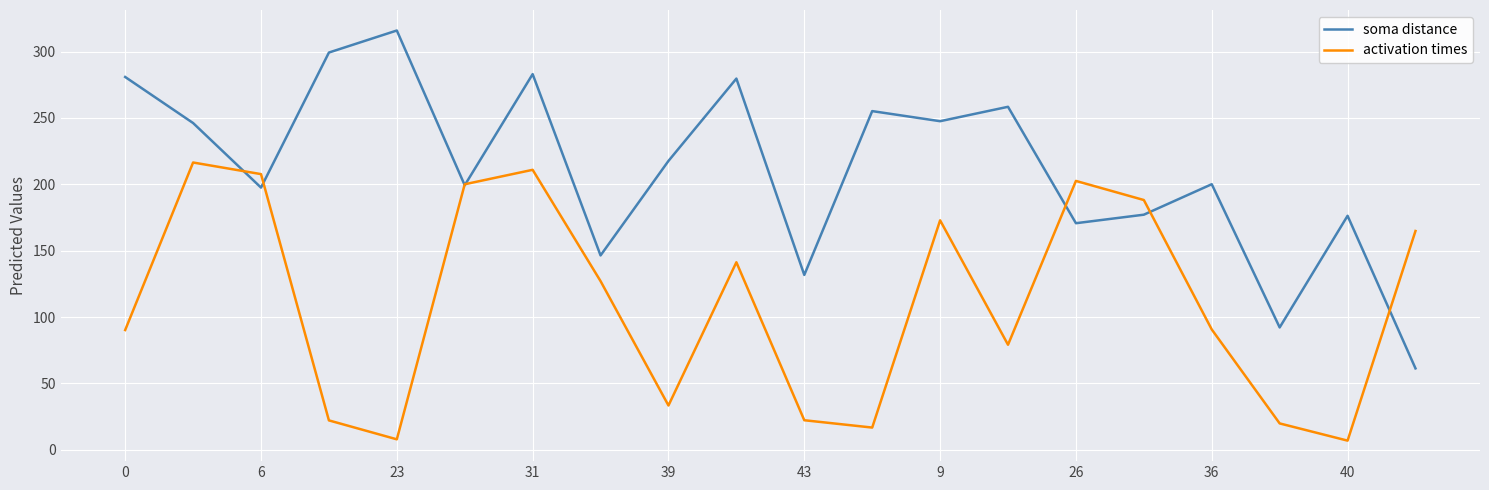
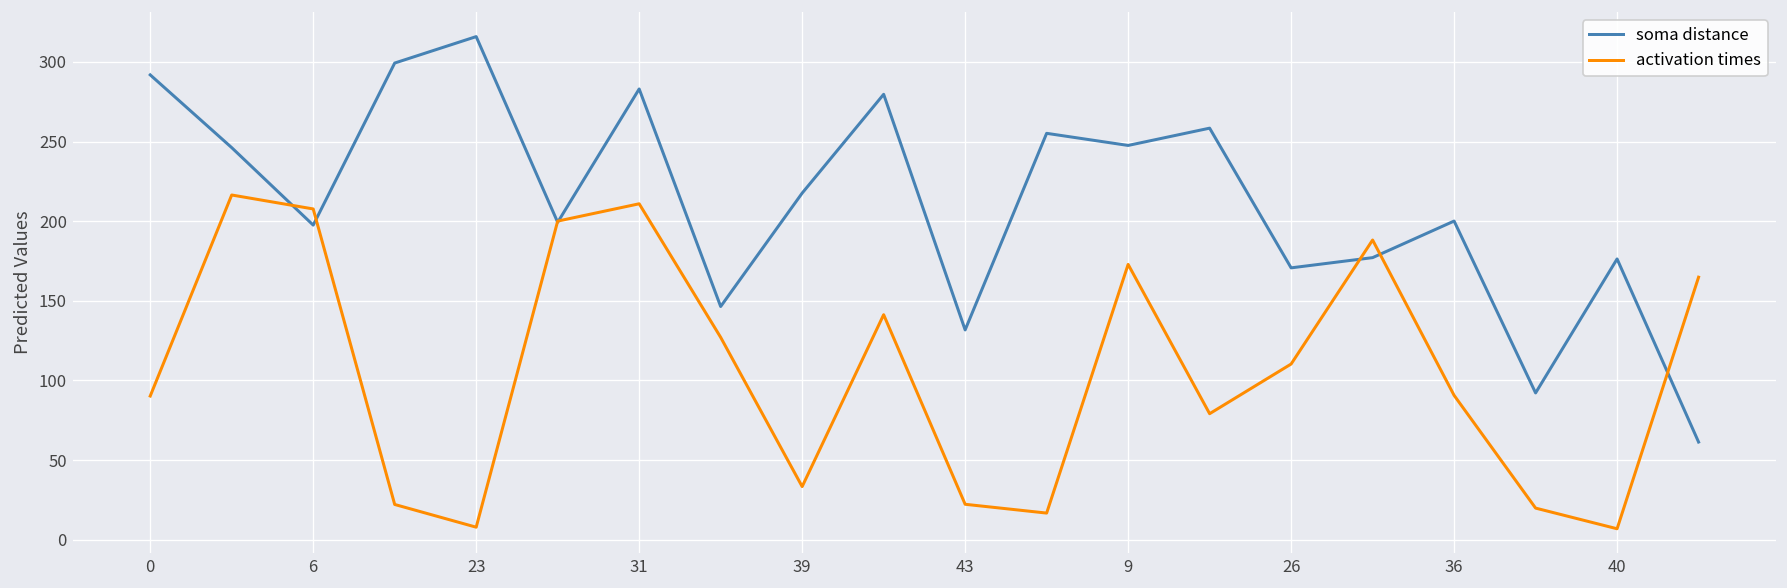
soma distance, 0: 281 -> 292
activation times, 26: 203 -> 110
